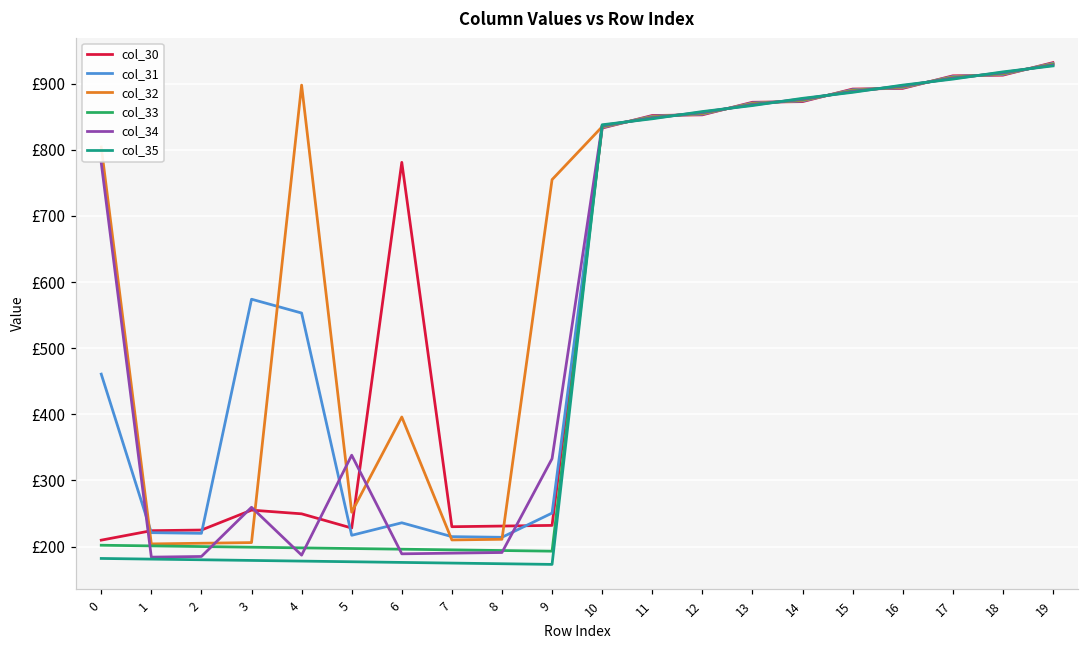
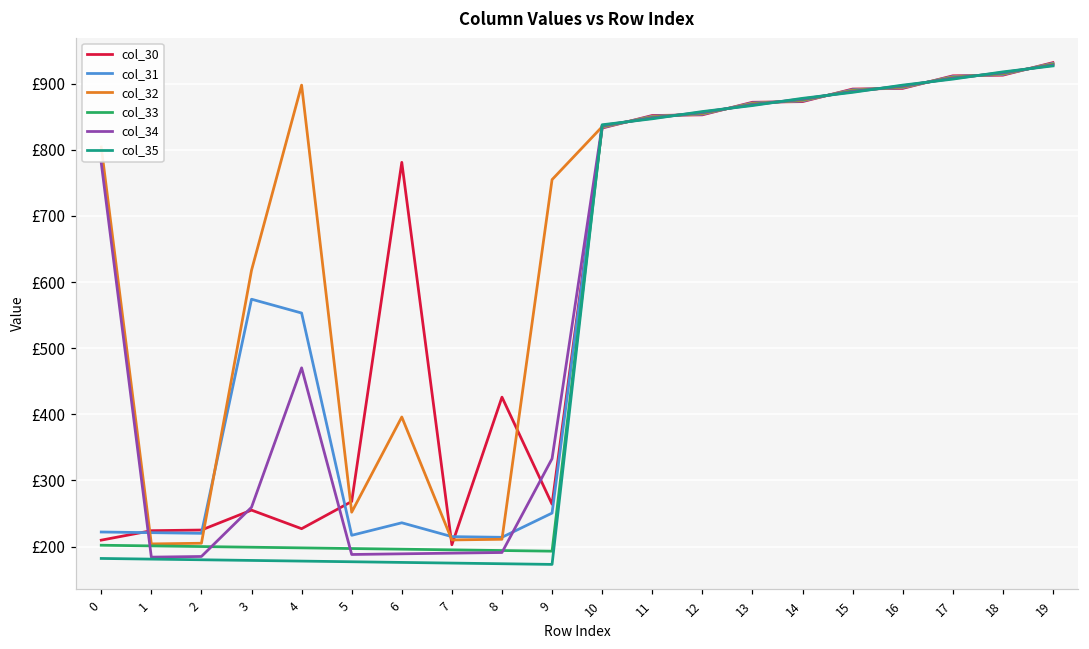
col_31, 0: £460 -> £220
col_32, 3: £210 -> £620
col_30, 4: £250 -> £230
col_34, 4: £190 -> £470
col_30, 5: £230 -> £270
col_34, 5: £340 -> £190
col_30, 7: £230 -> £200
col_30, 8: £230 -> £430
col_30, 9: £230 -> £260
